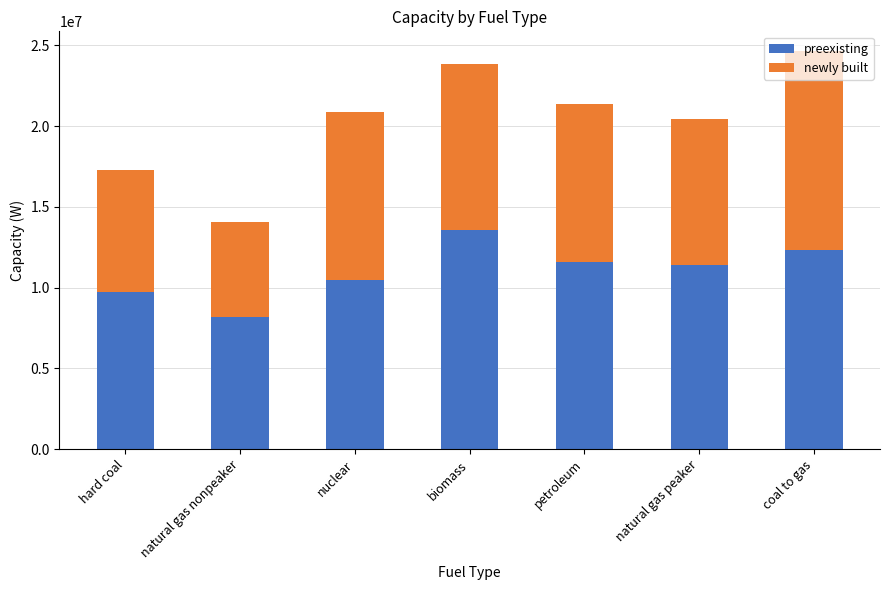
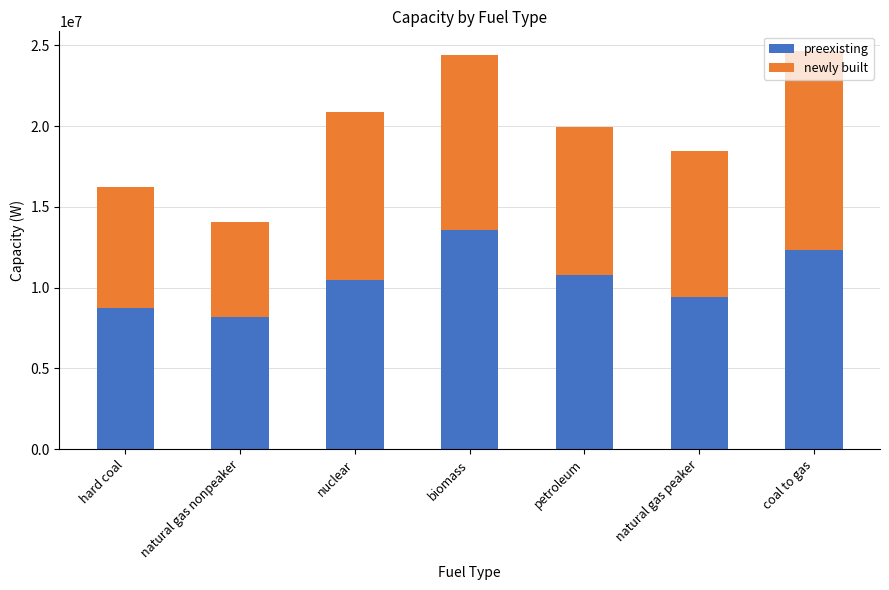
preexisting, hard coal: 9700000 -> 8700000
newly built, biomass: 10300000 -> 10800000
preexisting, petroleum: 11600000 -> 10800000
newly built, petroleum: 9700000 -> 9100000
preexisting, natural gas peaker: 11400000 -> 9400000
